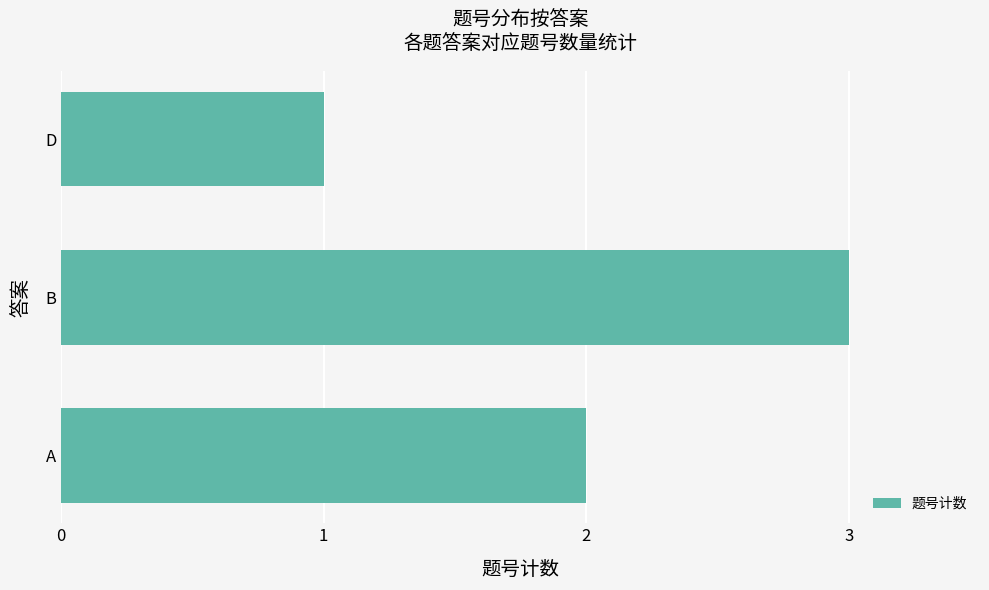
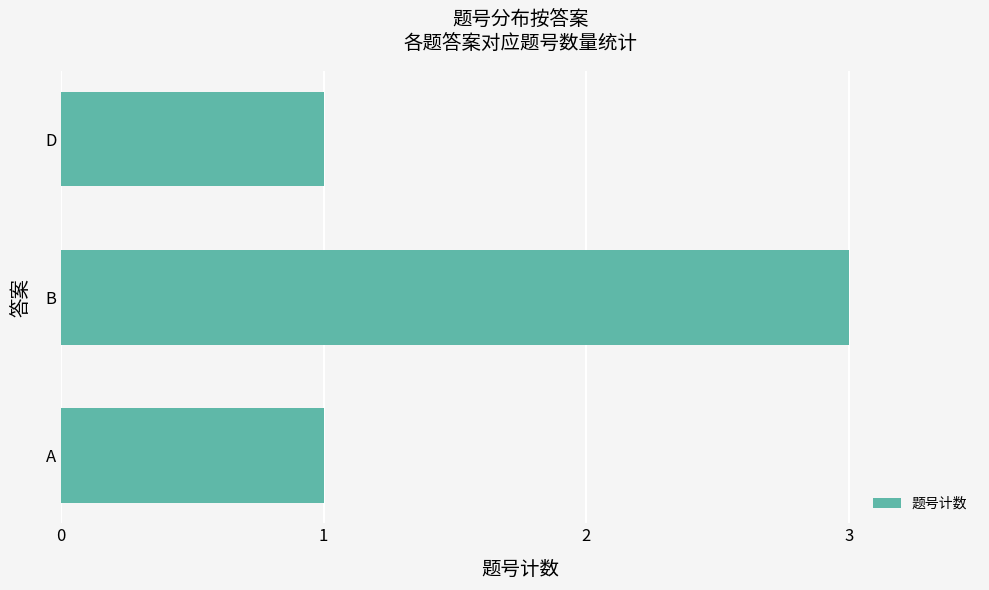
A: 2 -> 1
